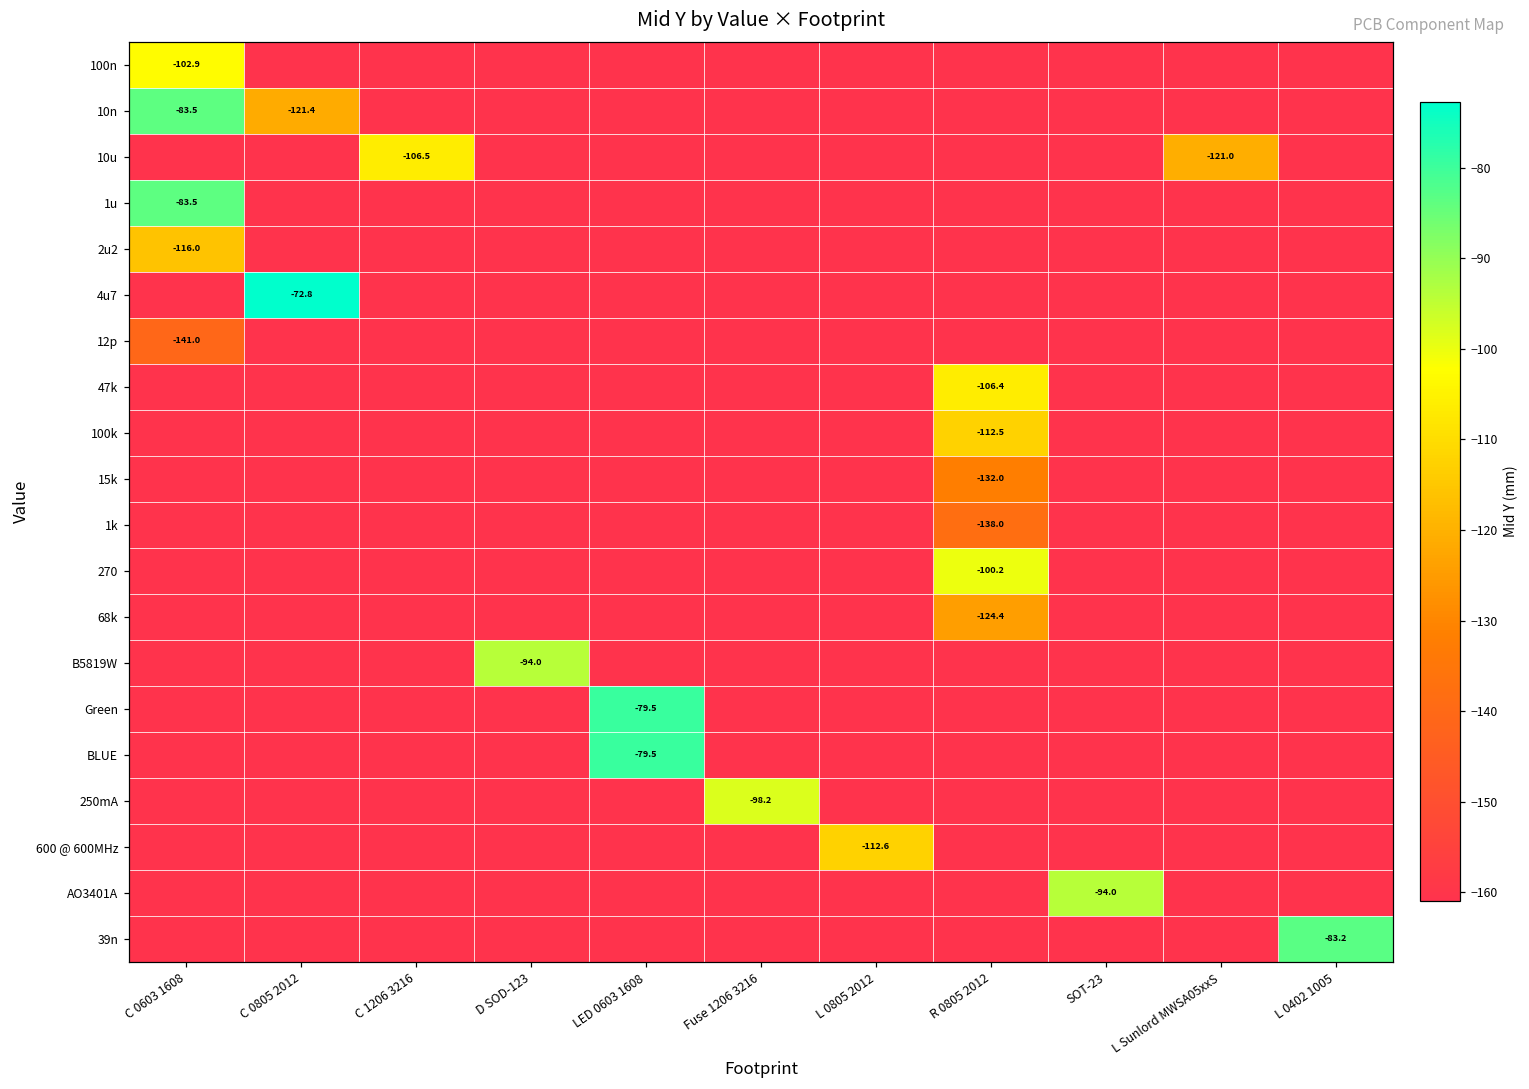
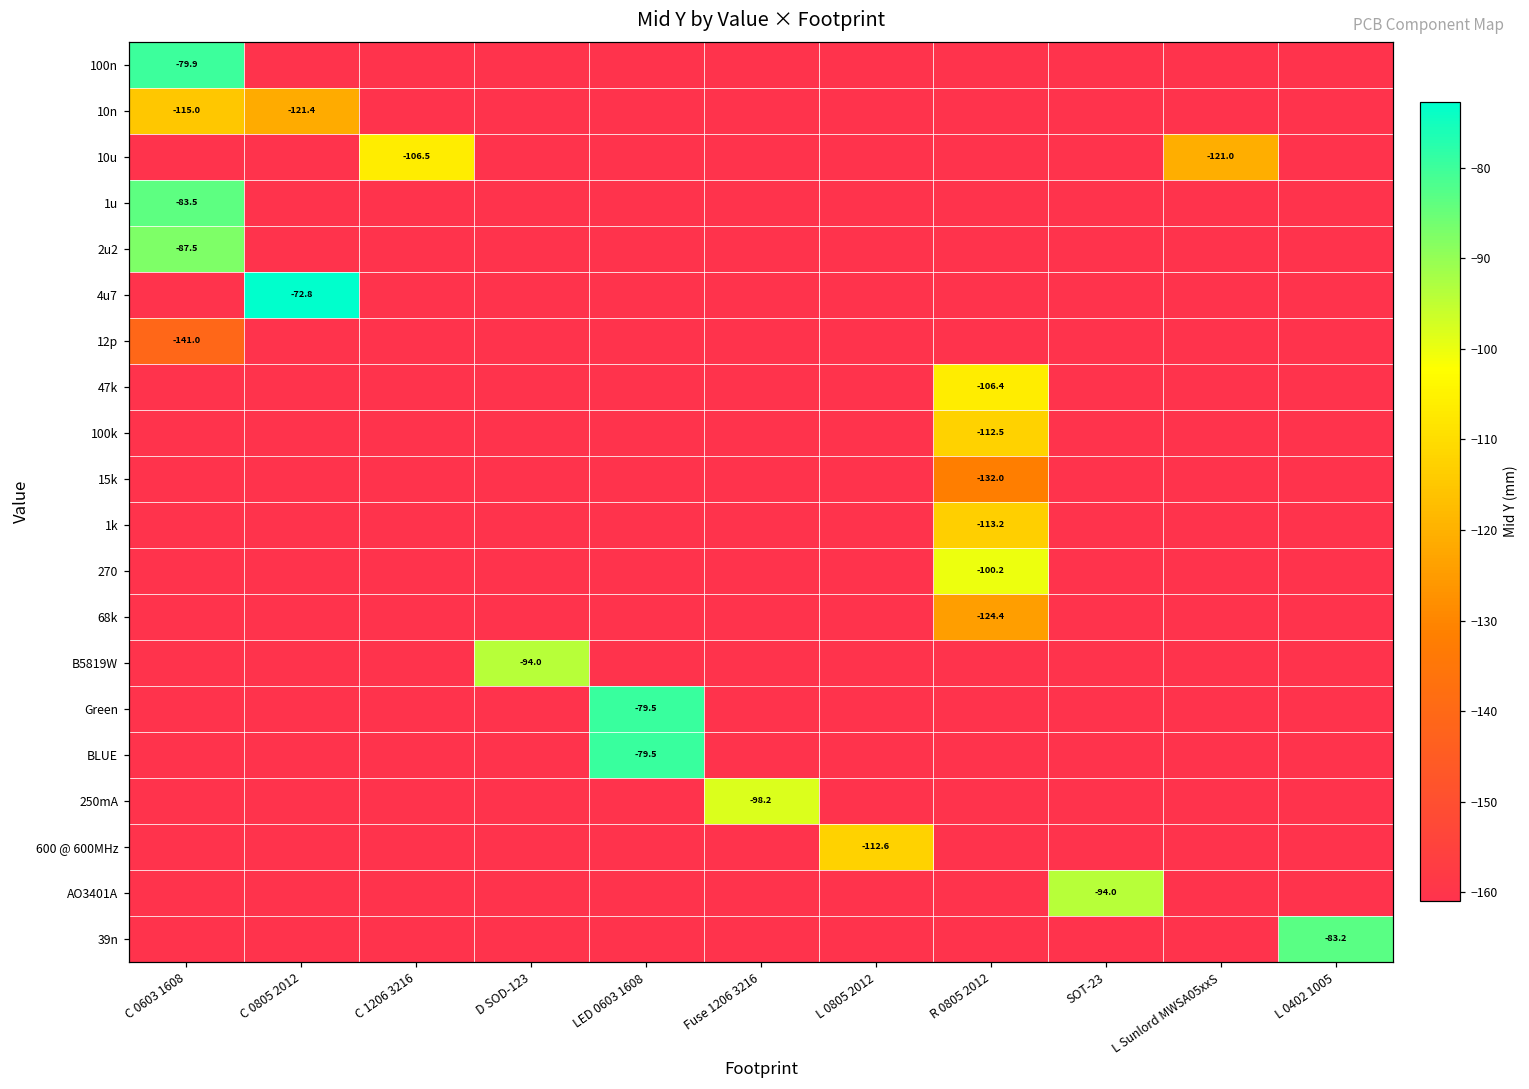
100n, C 0603 1608: -102.9 -> -79.9
10n, C 0603 1608: -83.5 -> -115.0
2u2, C 0603 1608: -116.0 -> -87.5
1k, R 0805 2012: -138.0 -> -113.2
